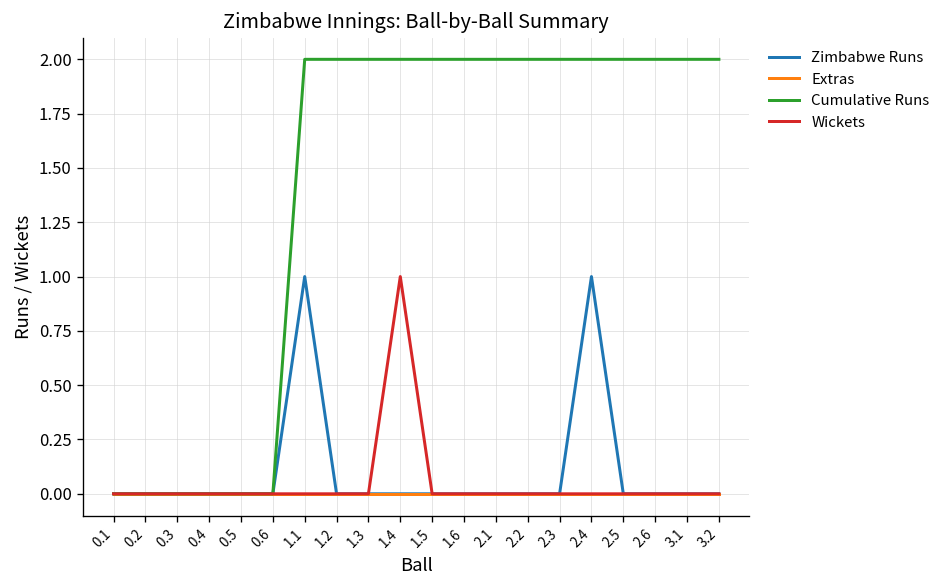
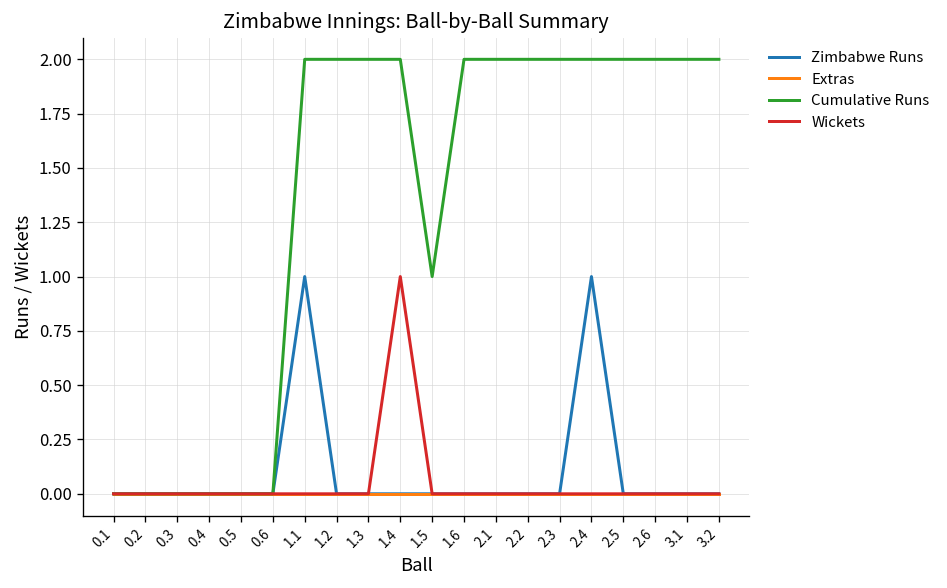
Cumulative Runs, 1.5: 2 -> 1
